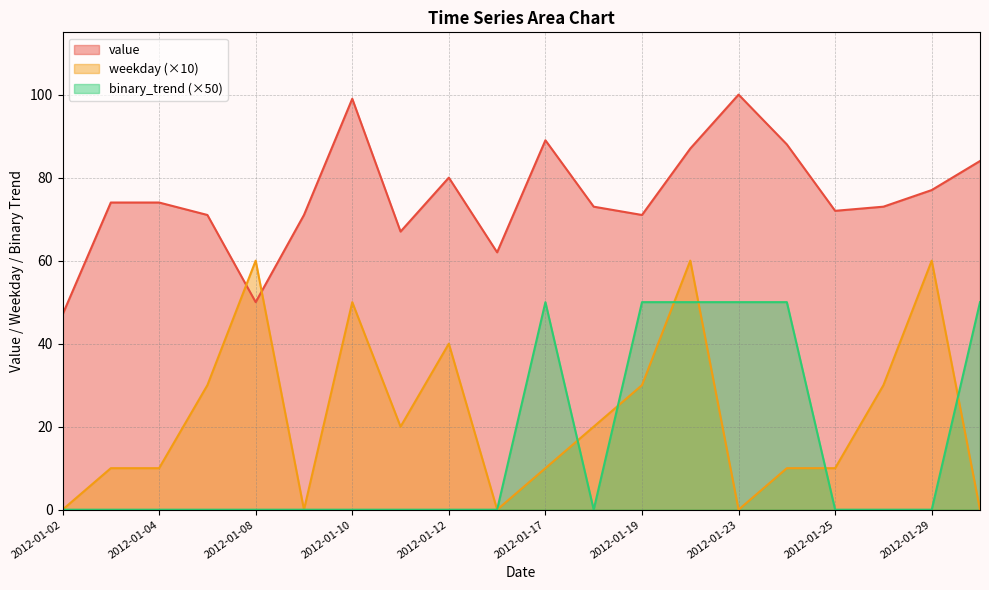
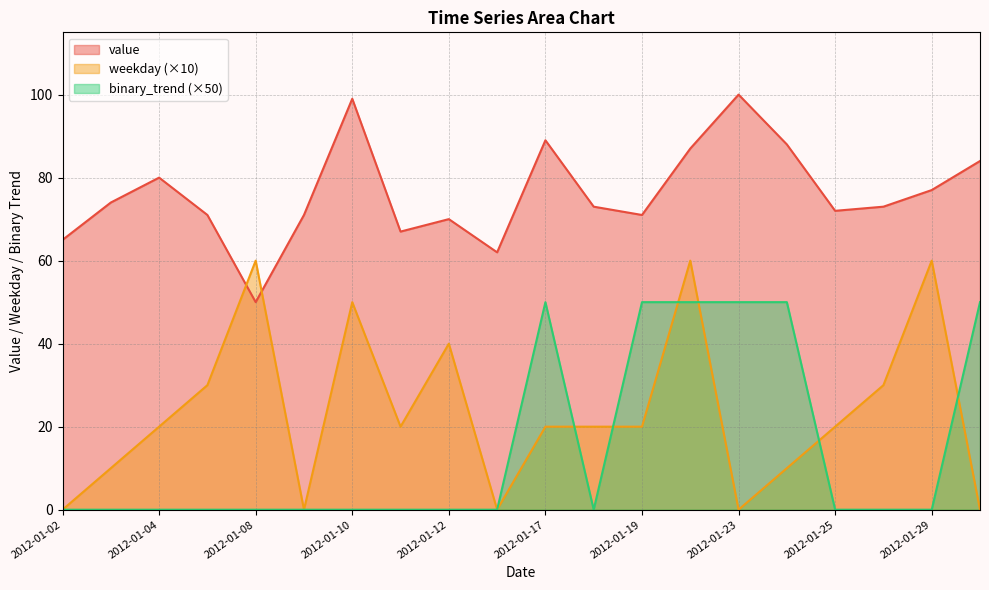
value, 2012-01-02: 47 -> 65
value, 2012-01-04: 74 -> 80
weekday (×10), 2012-01-04: 10 -> 20
value, 2012-01-12: 80 -> 70
weekday (×10), 2012-01-17: 10 -> 20
weekday (×10), 2012-01-19: 30 -> 20
weekday (×10), 2012-01-25: 10 -> 20
